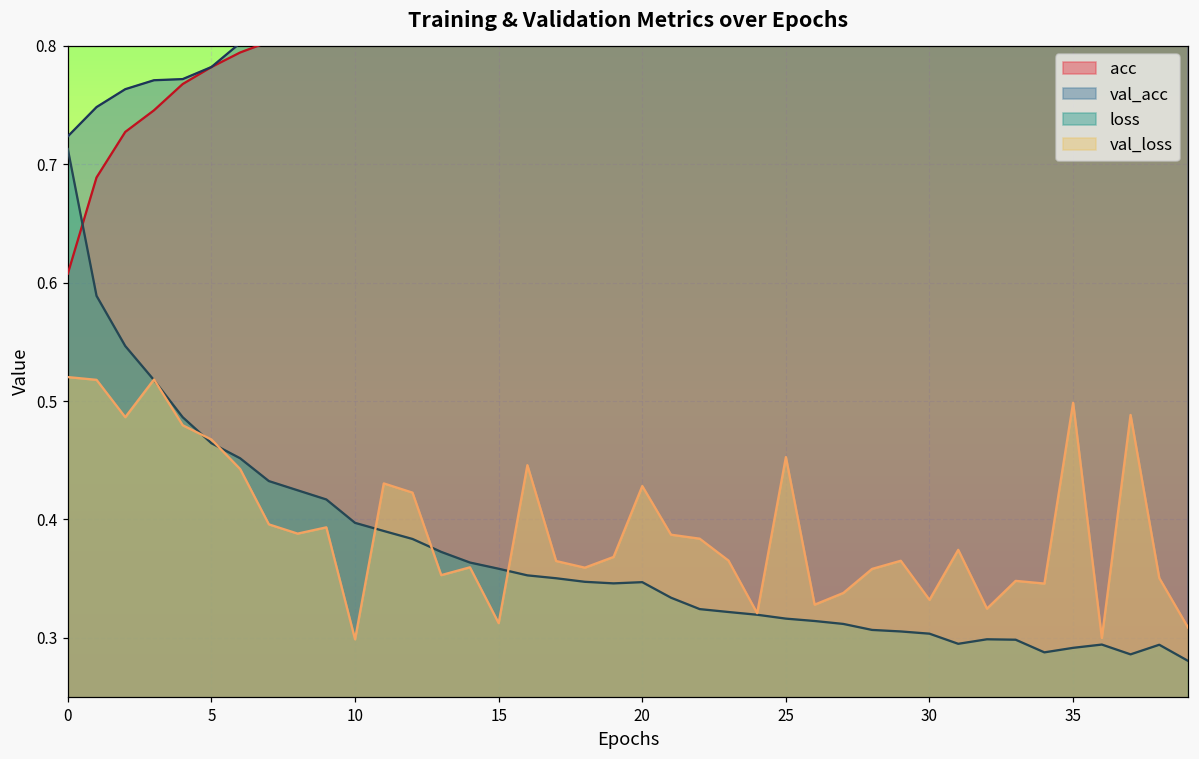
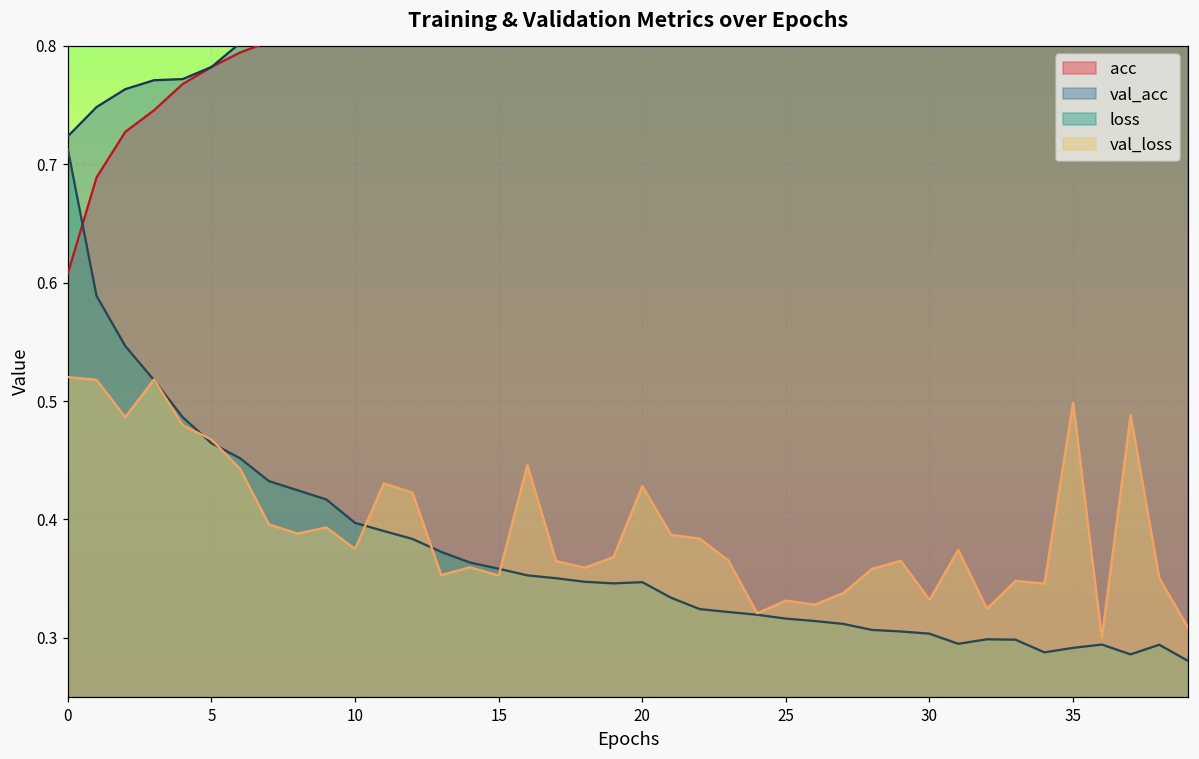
val_loss, 10: 0.299 -> 0.375
val_loss, 15: 0.312 -> 0.353
val_loss, 25: 0.453 -> 0.332
